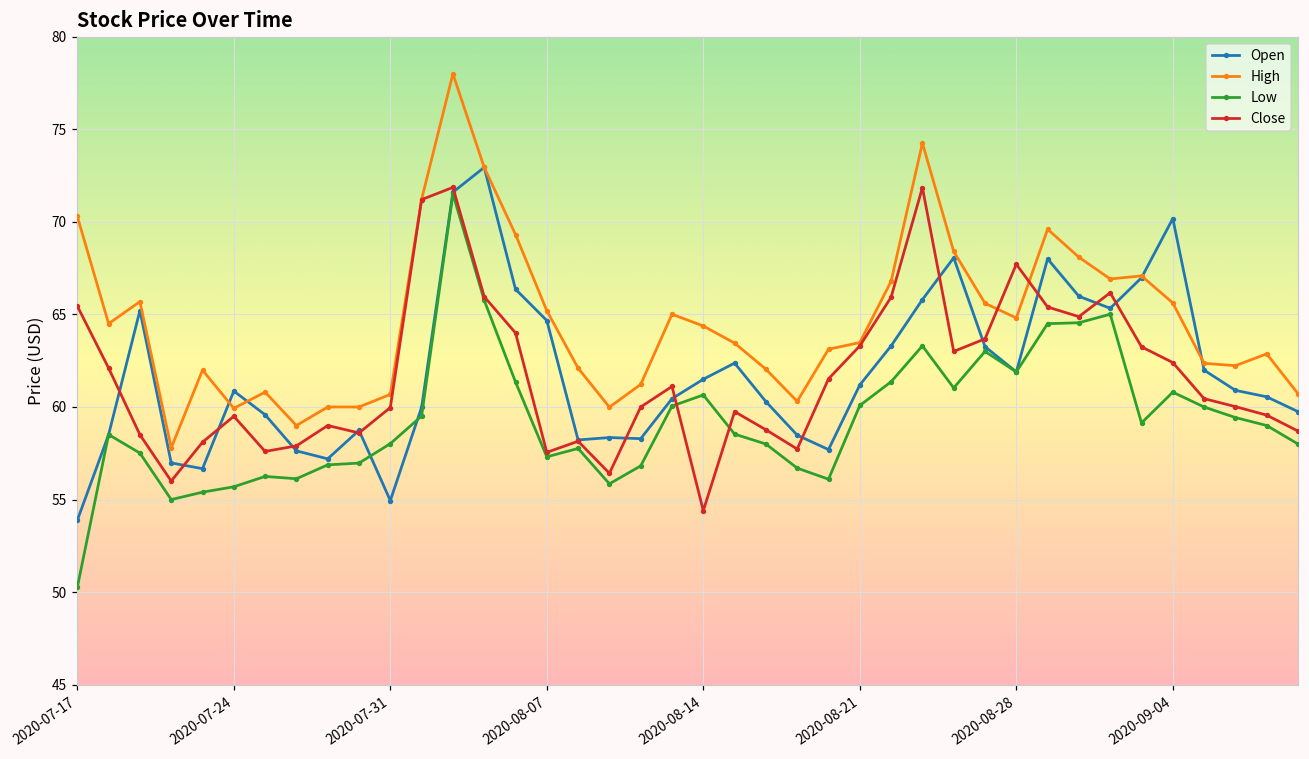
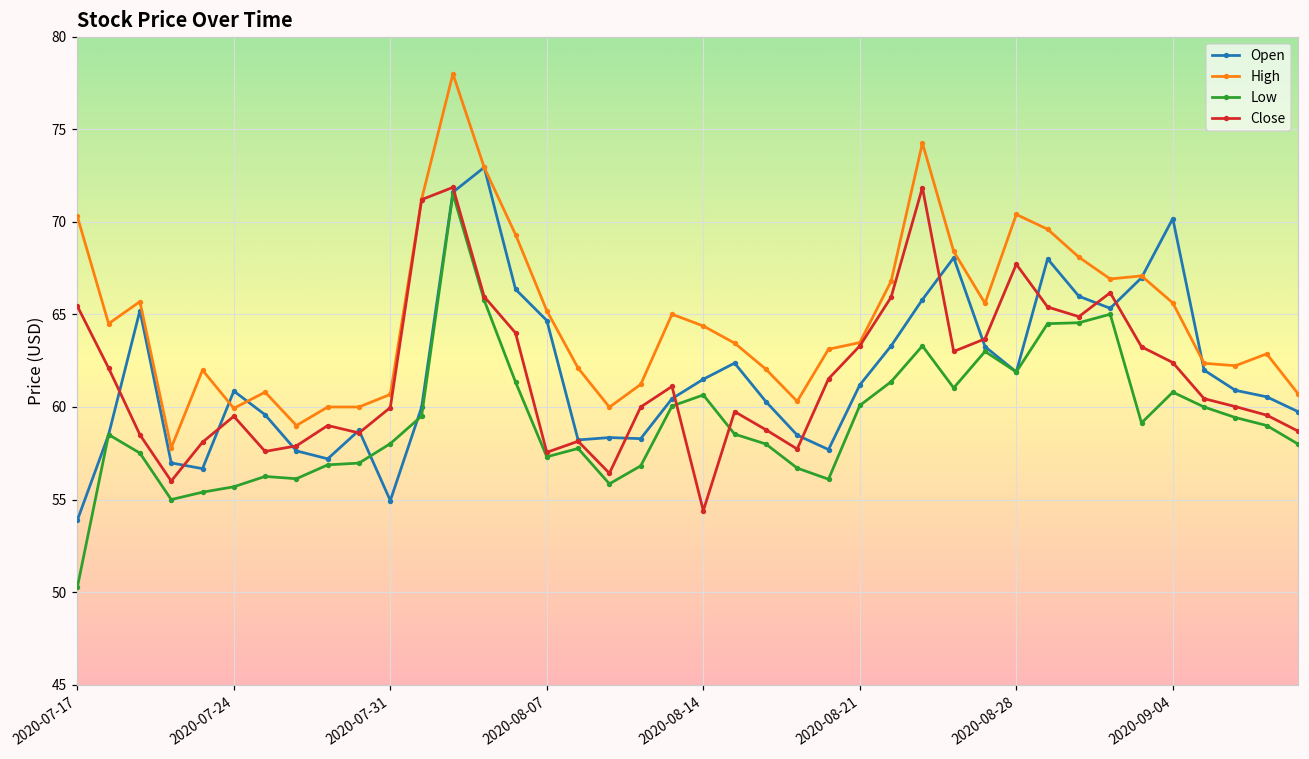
High, 2020-08-28: 64.8 -> 70.4
